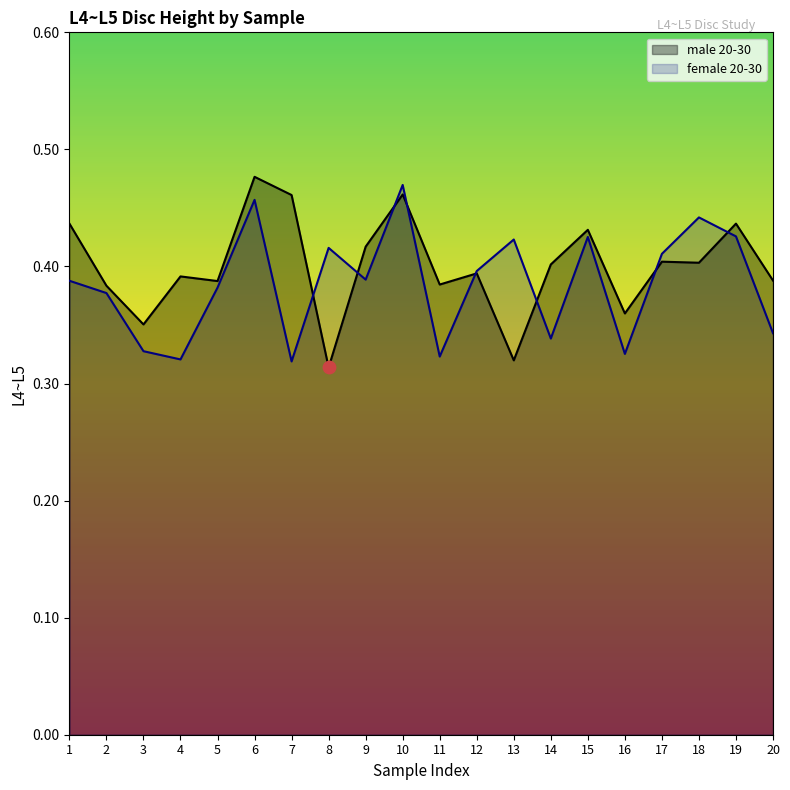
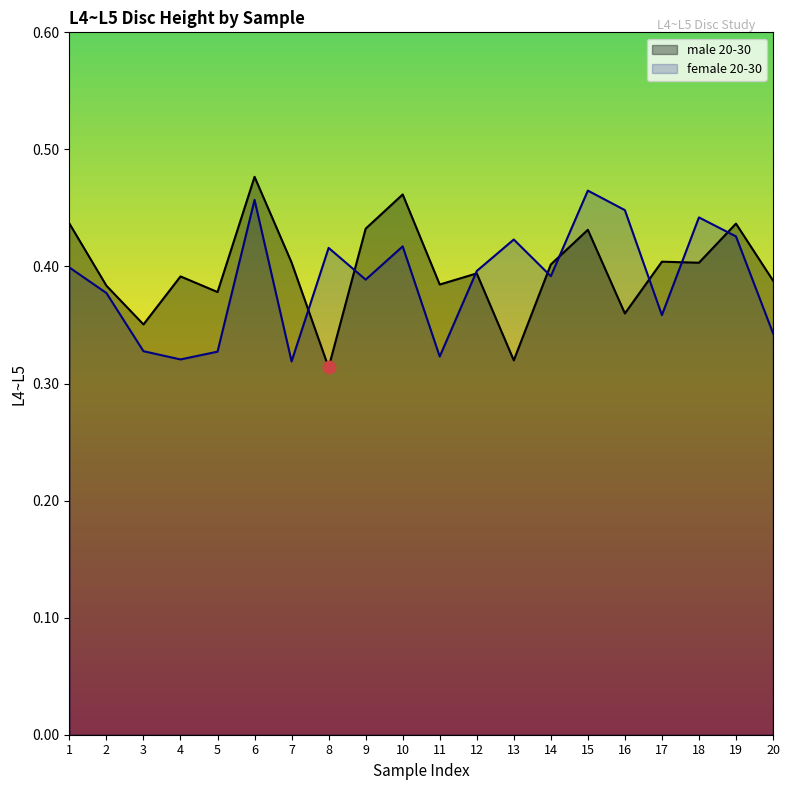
female 20-30, 1: 0.388 -> 0.399
male 20-30, 5: 0.388 -> 0.378
female 20-30, 5: 0.382 -> 0.327
male 20-30, 7: 0.461 -> 0.403
male 20-30, 9: 0.417 -> 0.432
female 20-30, 10: 0.470 -> 0.417
female 20-30, 14: 0.338 -> 0.392
female 20-30, 15: 0.425 -> 0.465
female 20-30, 16: 0.325 -> 0.448
female 20-30, 17: 0.411 -> 0.358
